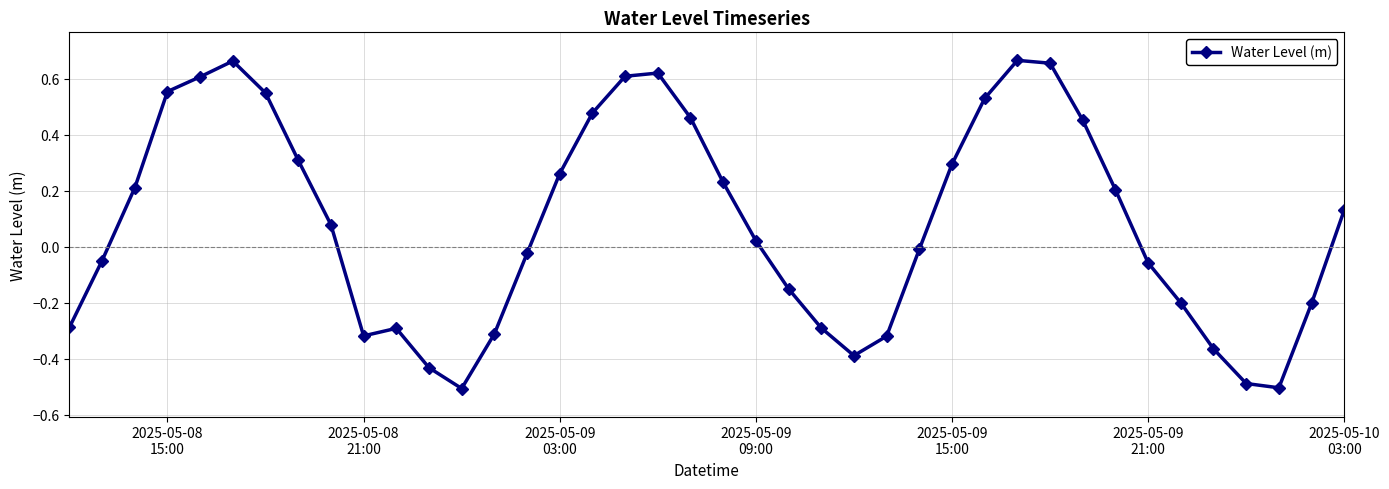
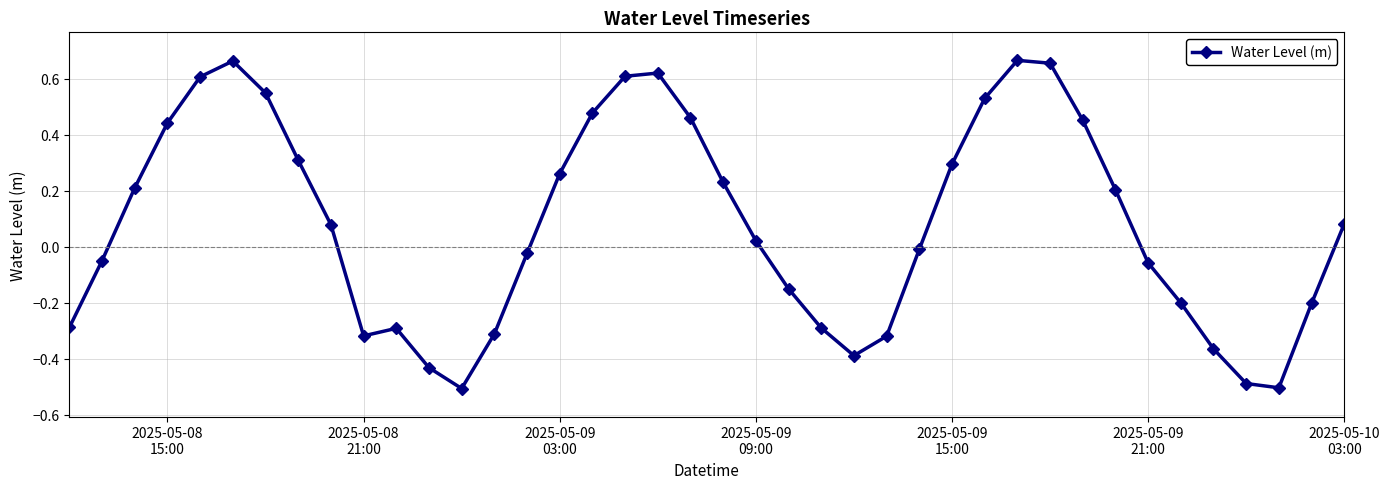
2025-05-08 15:00: 0.55 -> 0.44
2025-05-10 03:00: 0.13 -> 0.08
